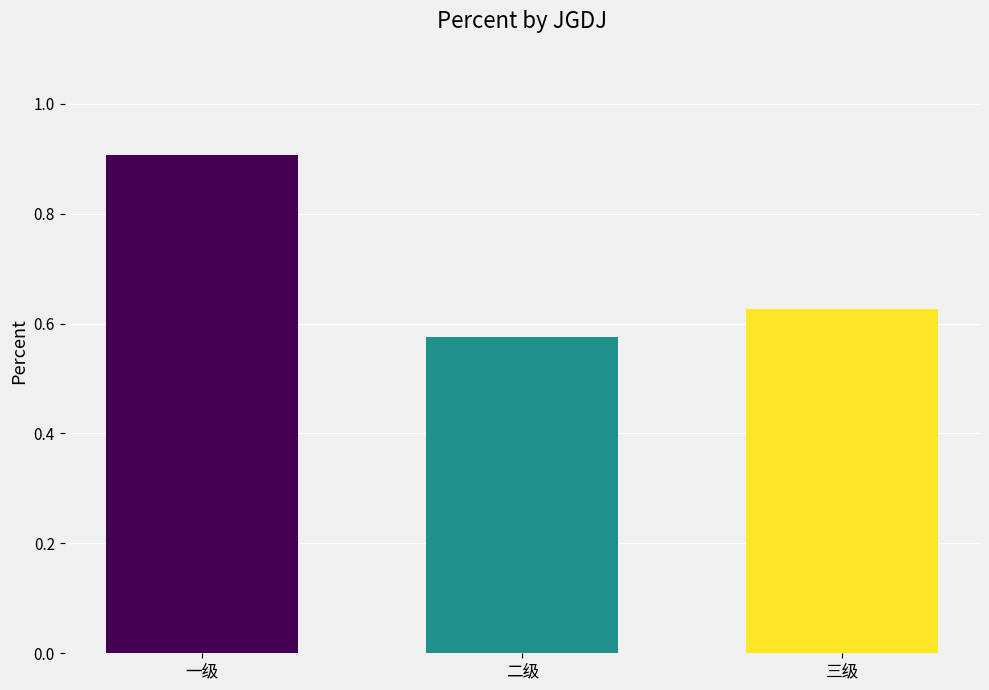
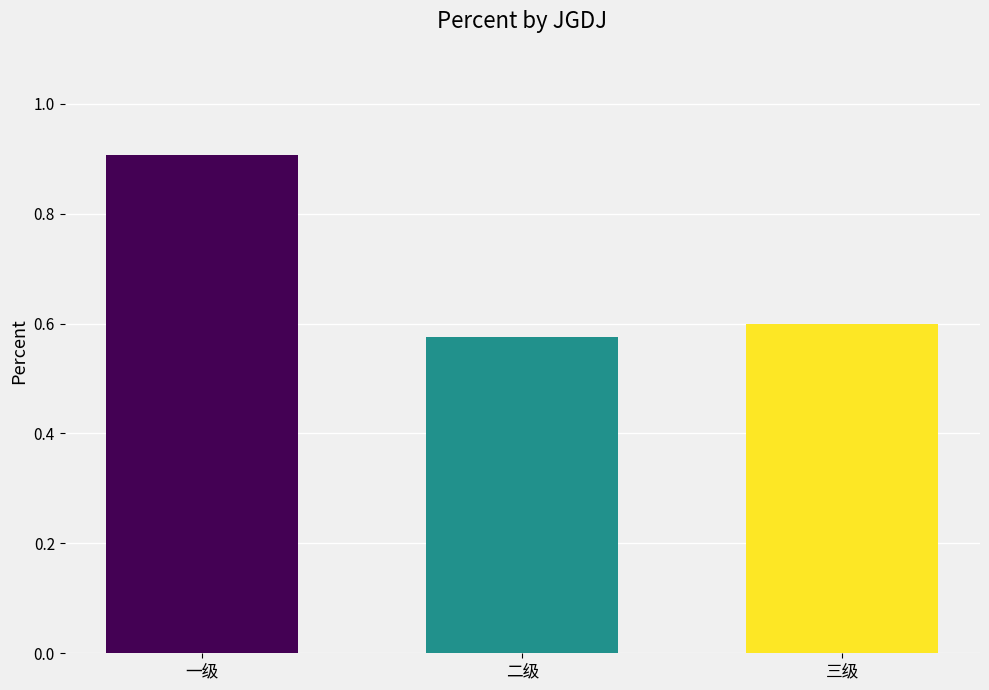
三级: 0.63 -> 0.60
